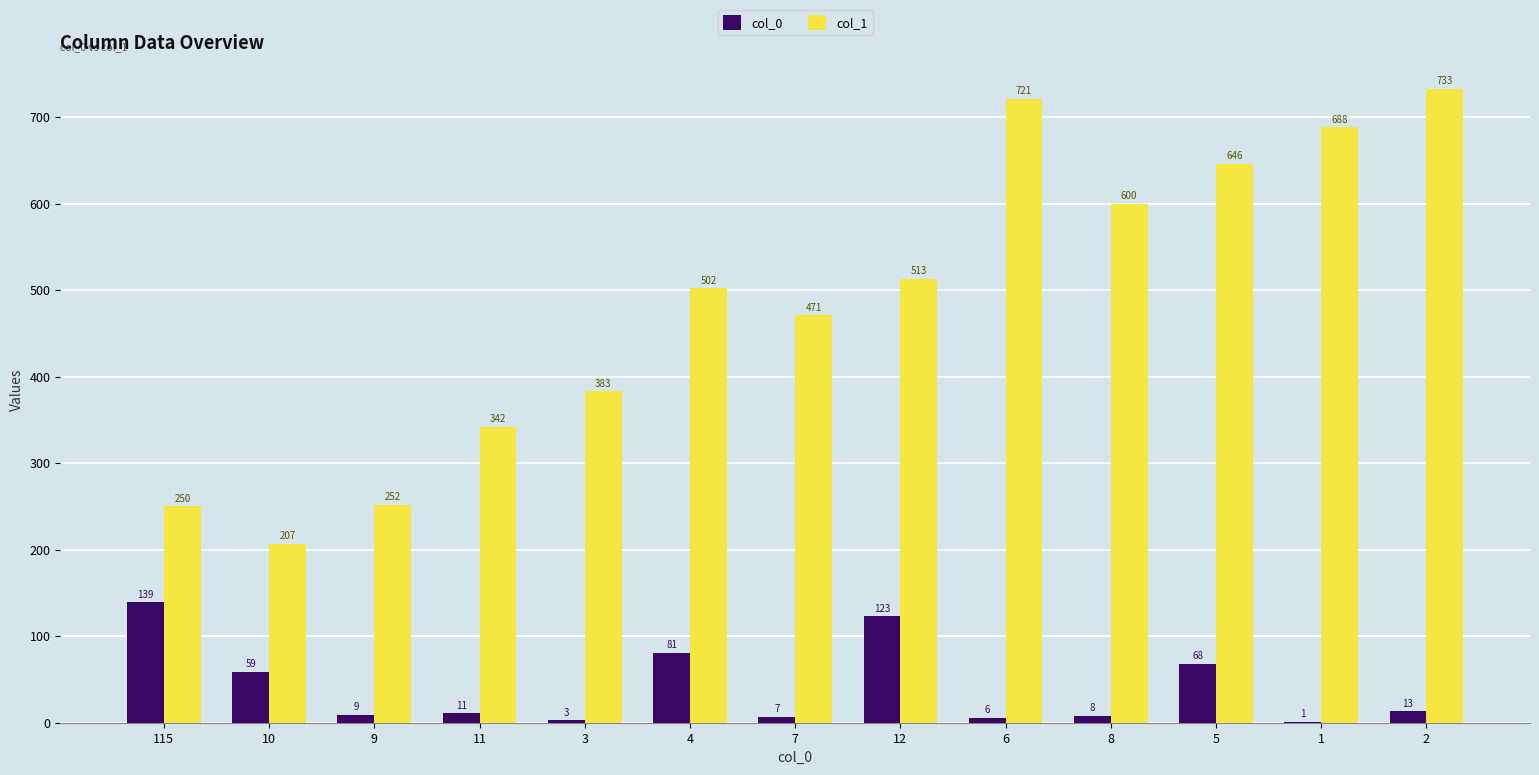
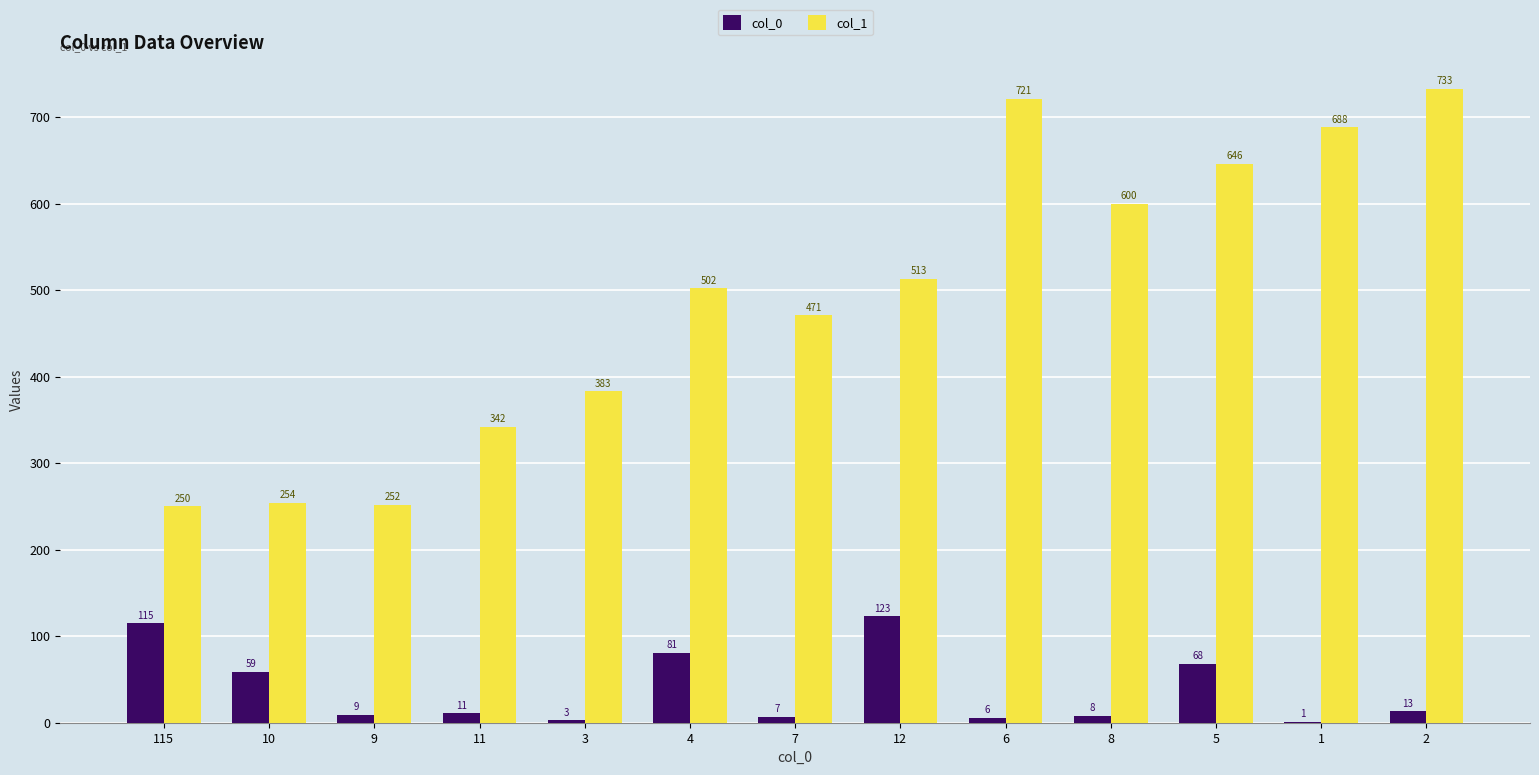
col_0, 115: 139 -> 115
col_1, 10: 207 -> 254
